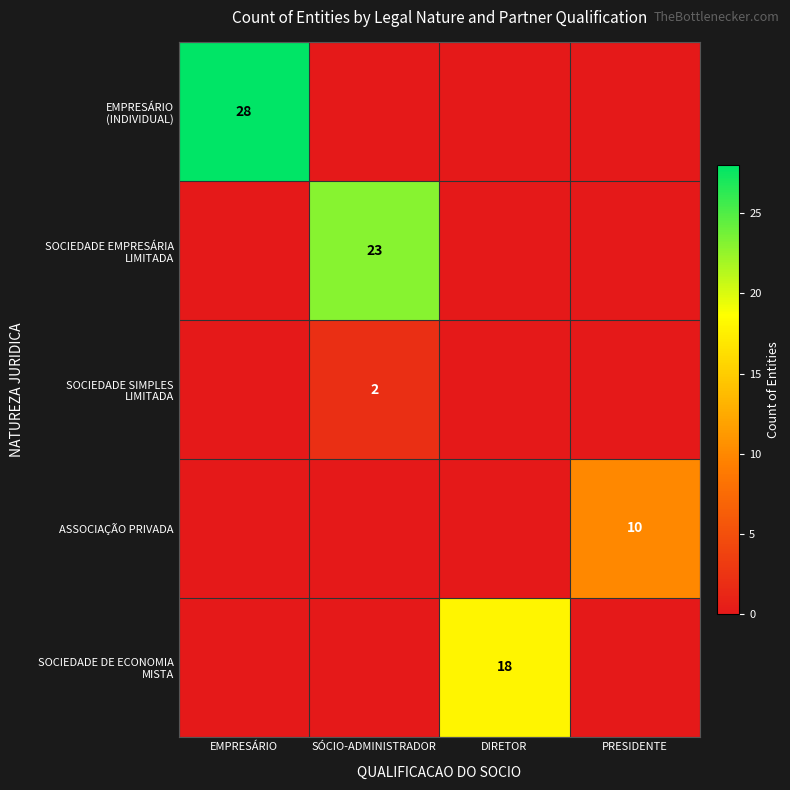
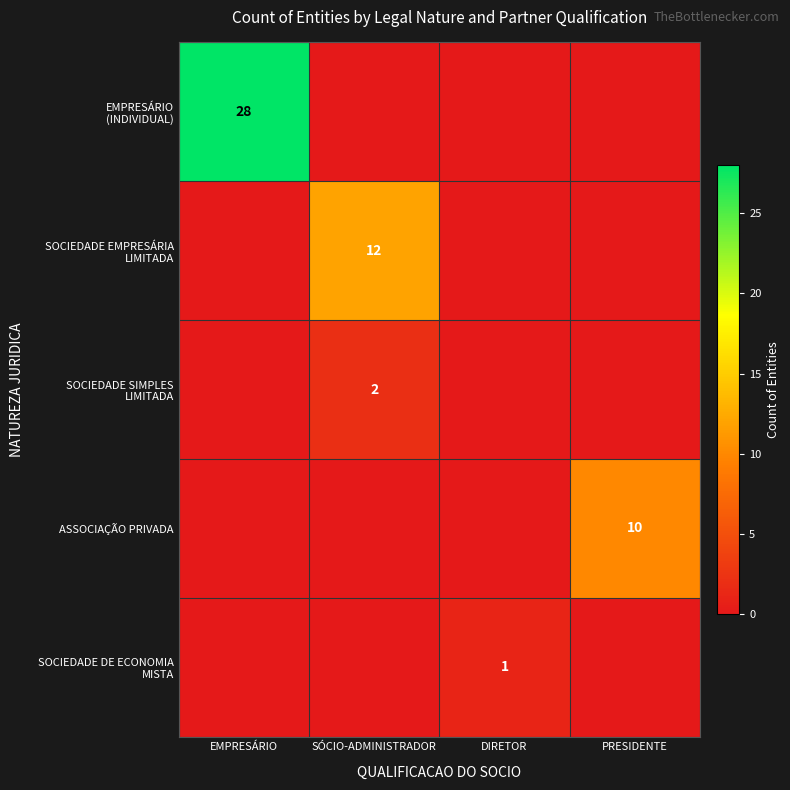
SOCIEDADE EMPRESÁRIA LIMITADA, SÓCIO-ADMINISTRADOR: 23 -> 12
SOCIEDADE DE ECONOMIA MISTA, DIRETOR: 18 -> 1
